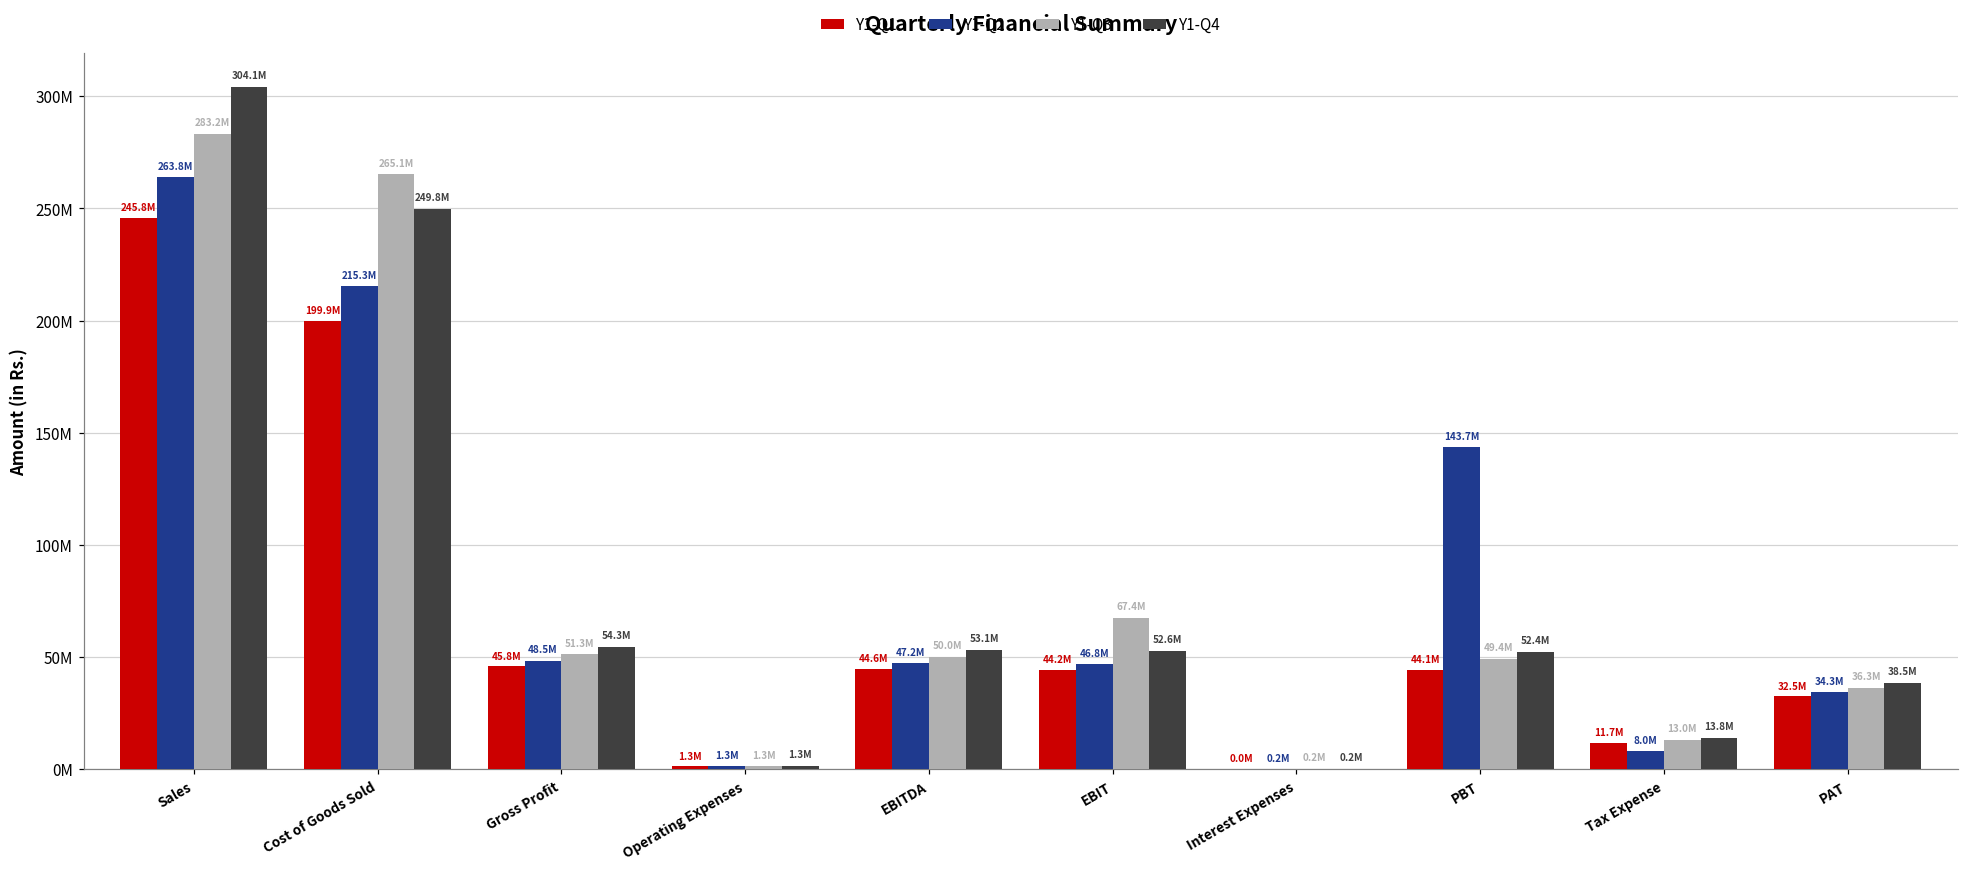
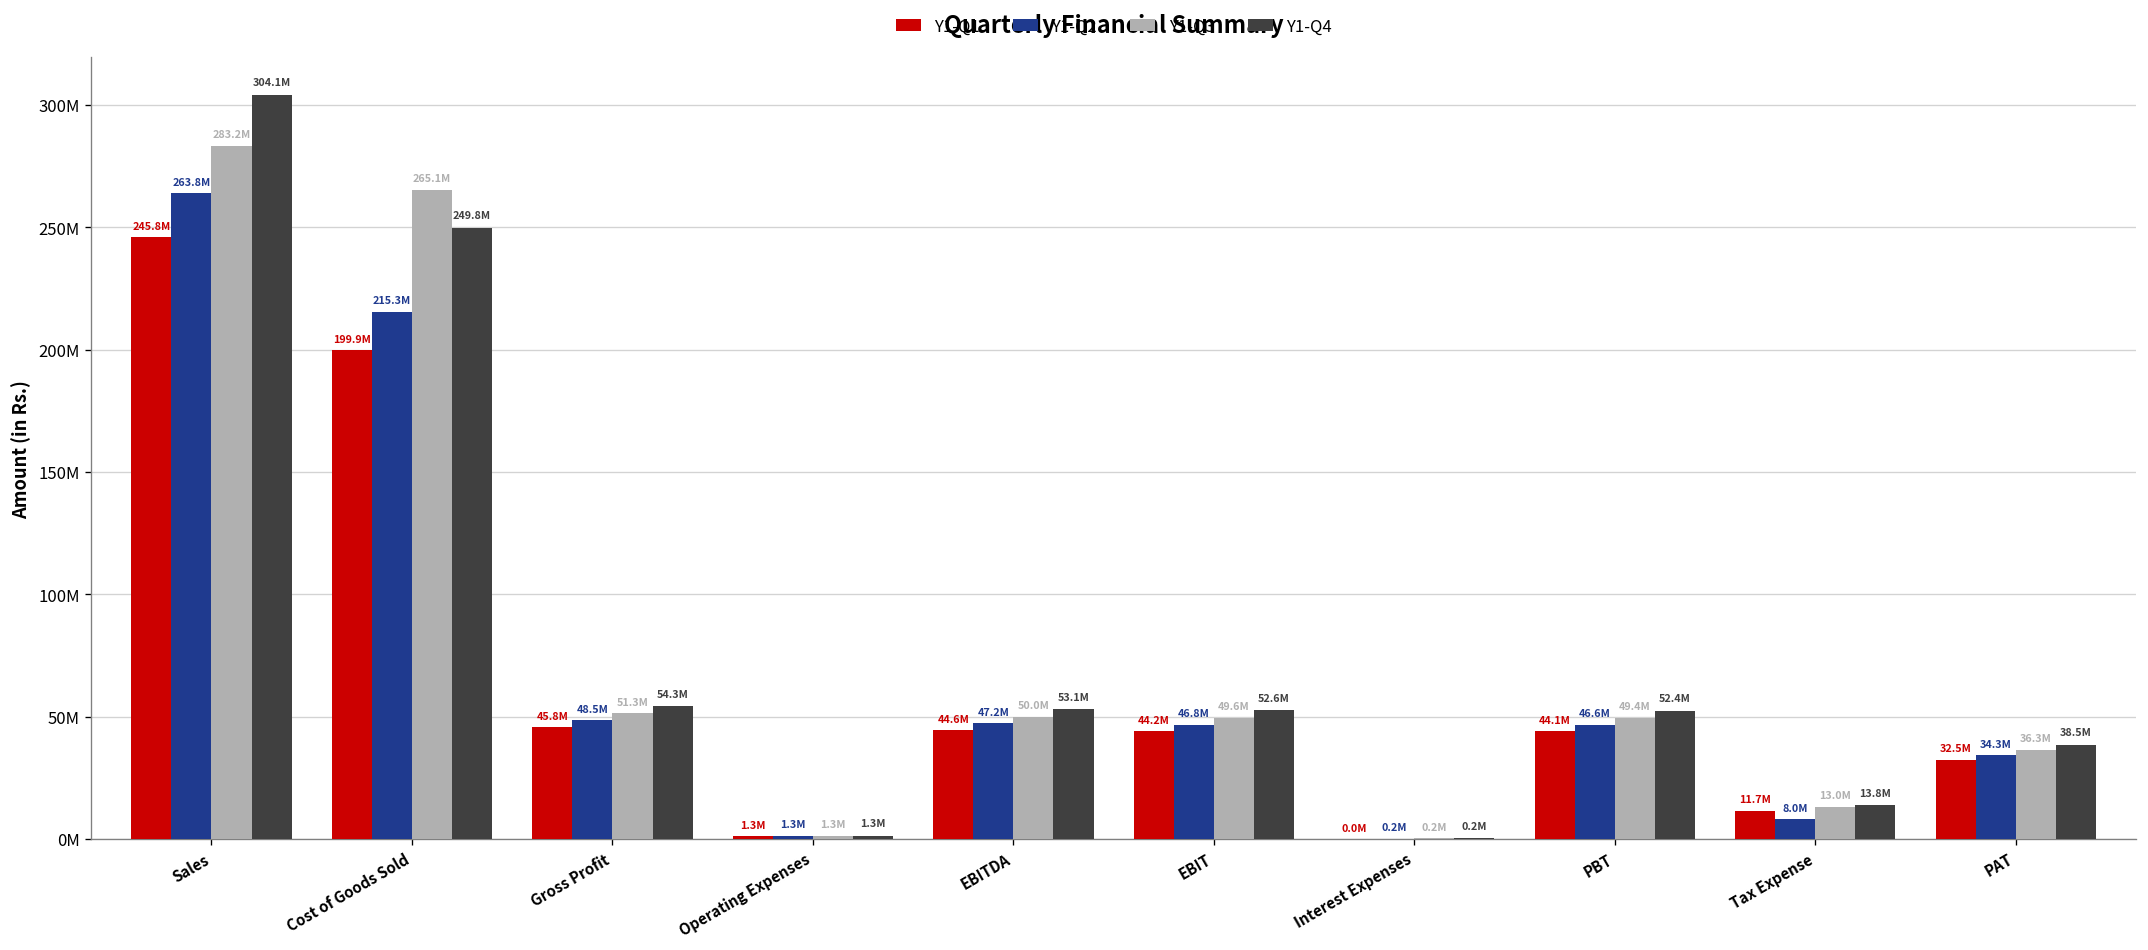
Y1-Q3, EBIT: 67.4M -> 49.6M
Y1-Q2, PBT: 143.7M -> 46.6M
